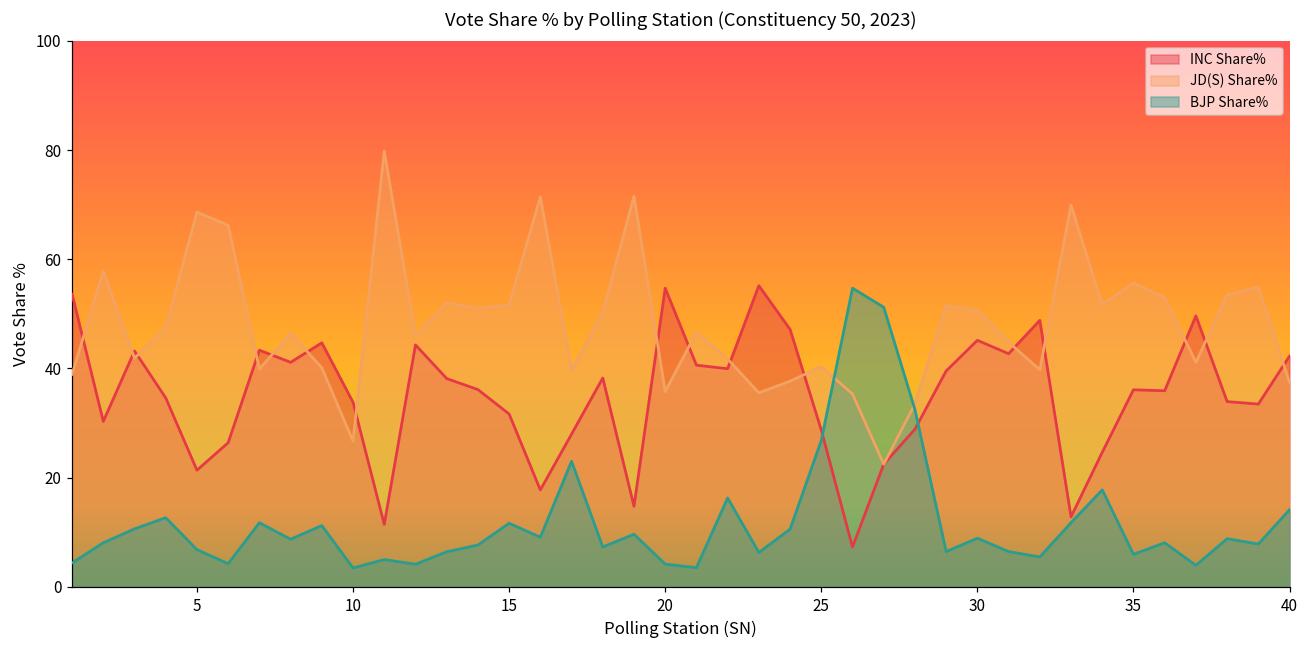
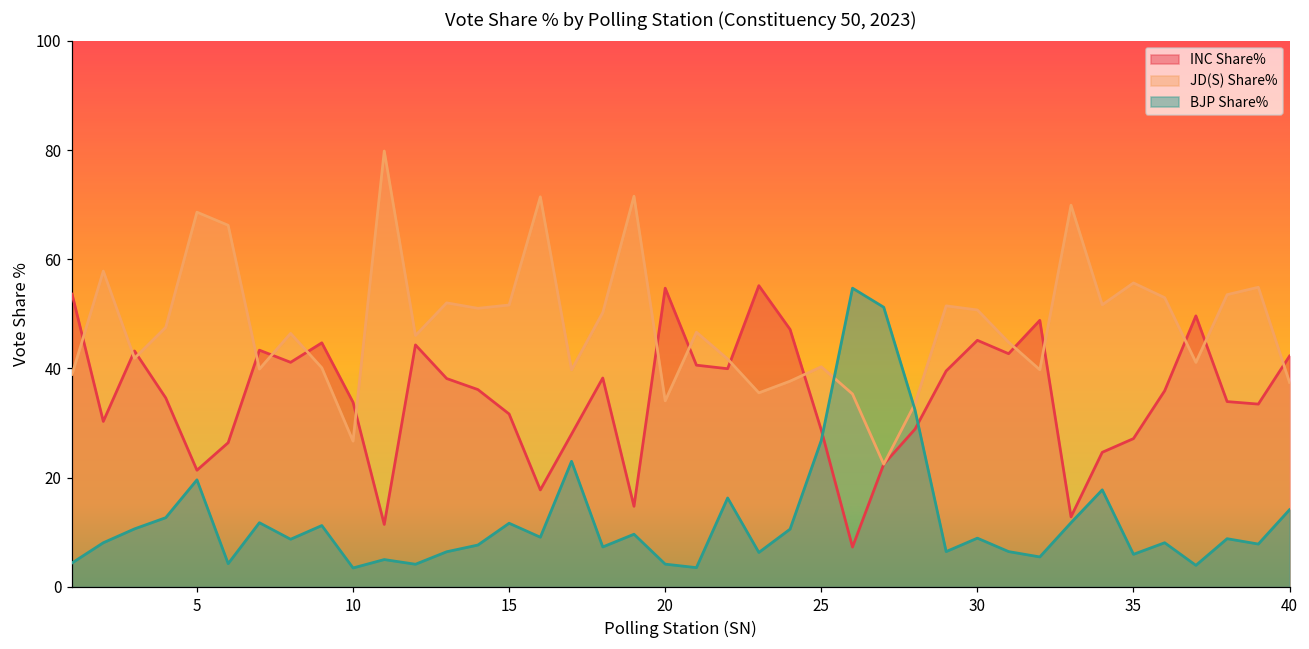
BJP Share%, 5: 7 -> 20
JD(S) Share%, 20: 36 -> 34
INC Share%, 35: 36 -> 27
